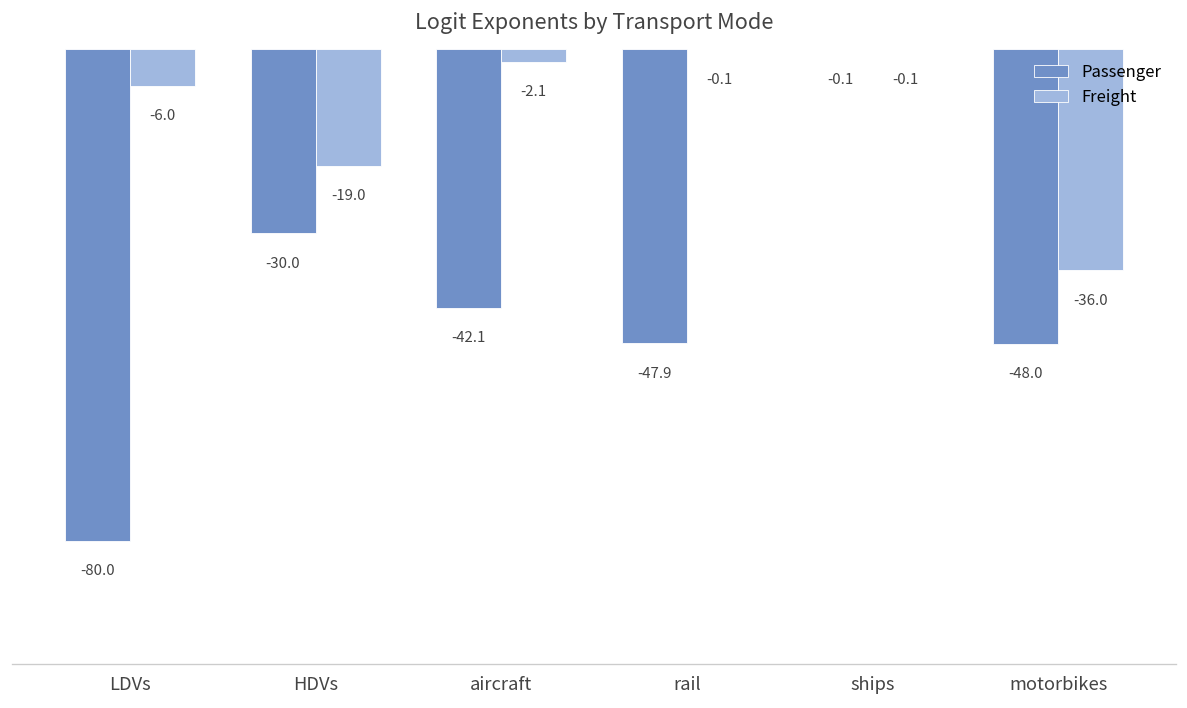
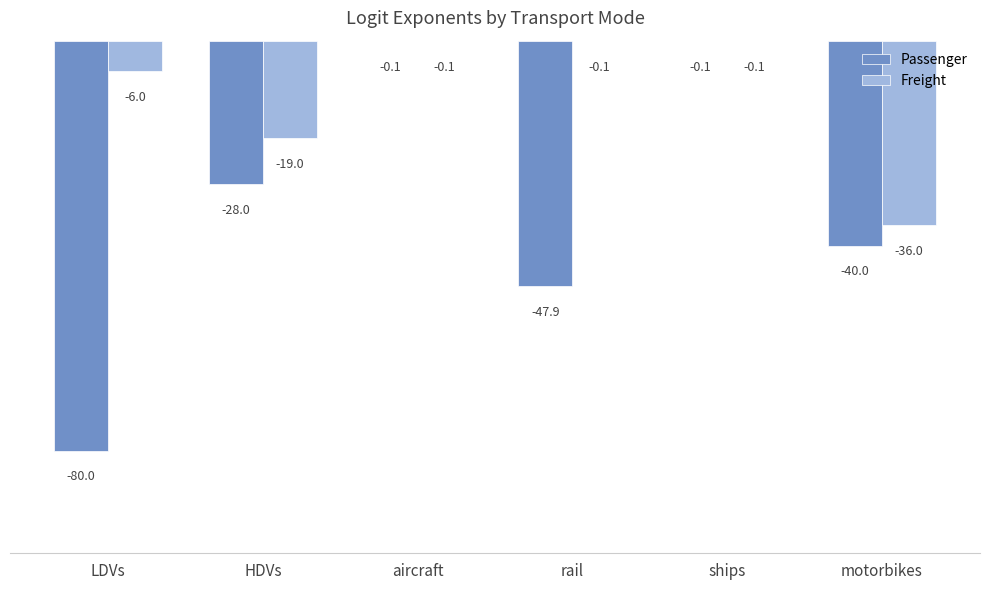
Passenger, HDVs: -30.0 -> -28.0
Passenger, aircraft: -42.1 -> -0.1
Freight, aircraft: -2.1 -> -0.1
Passenger, motorbikes: -48.0 -> -40.0
